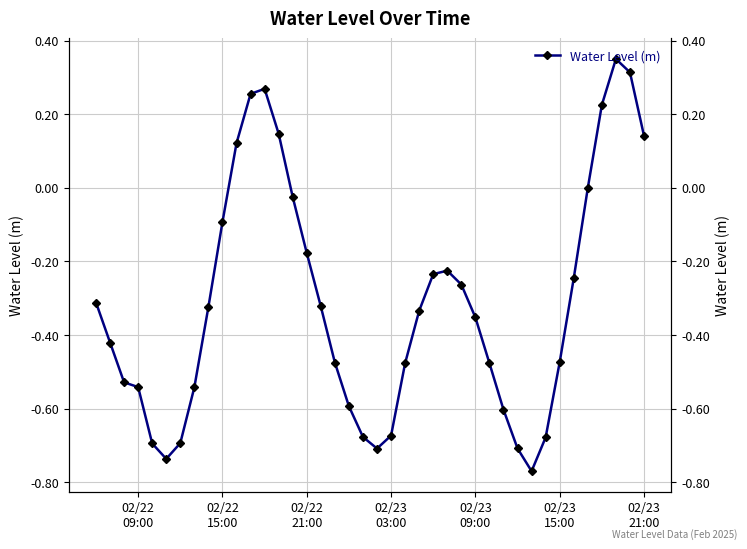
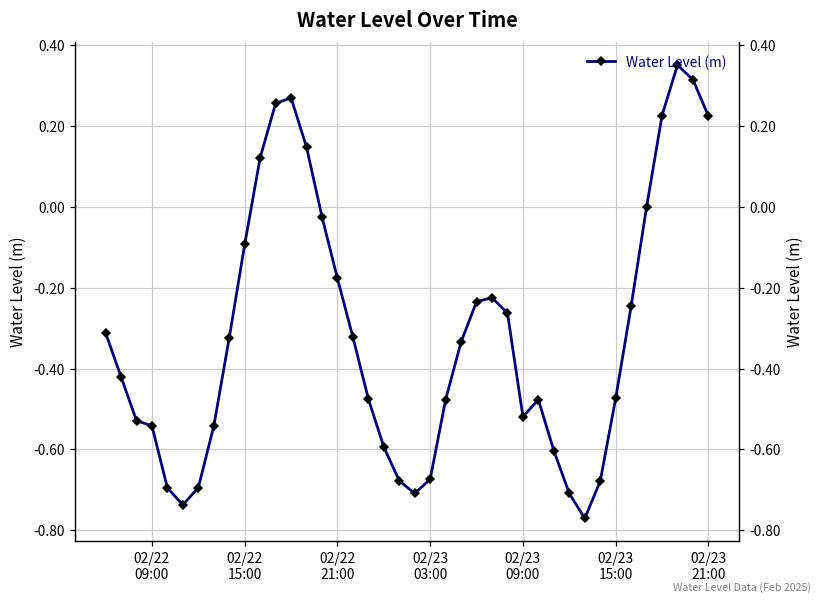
02/23 09:00: -0.35 -> -0.52
02/23 21:00: 0.14 -> 0.22
